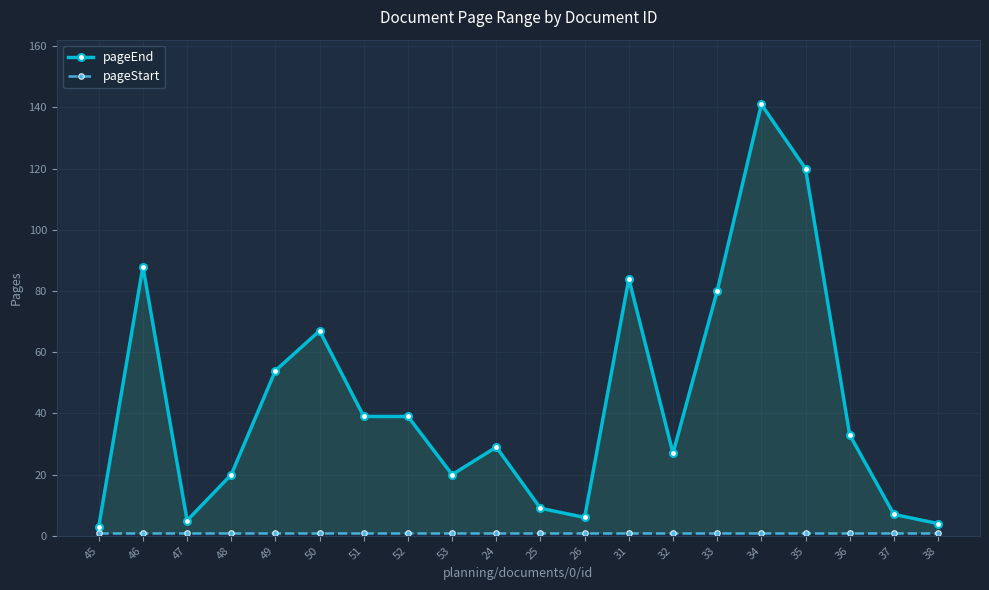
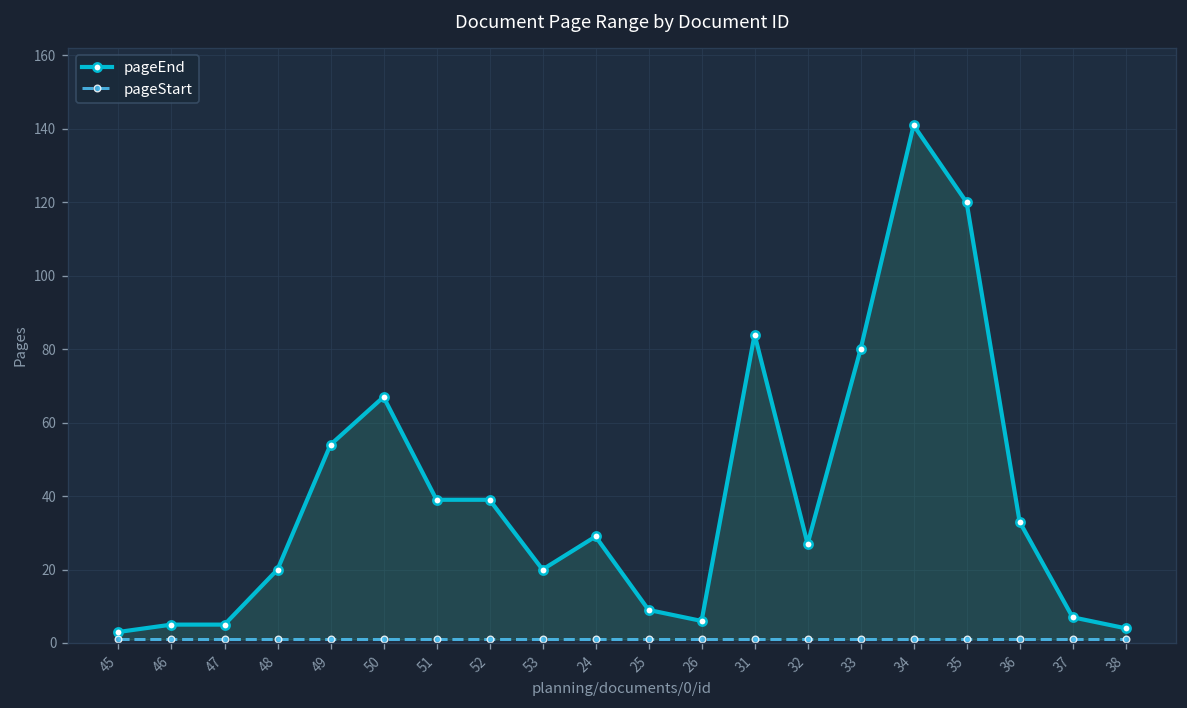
pageEnd, 46: 88 -> 5
